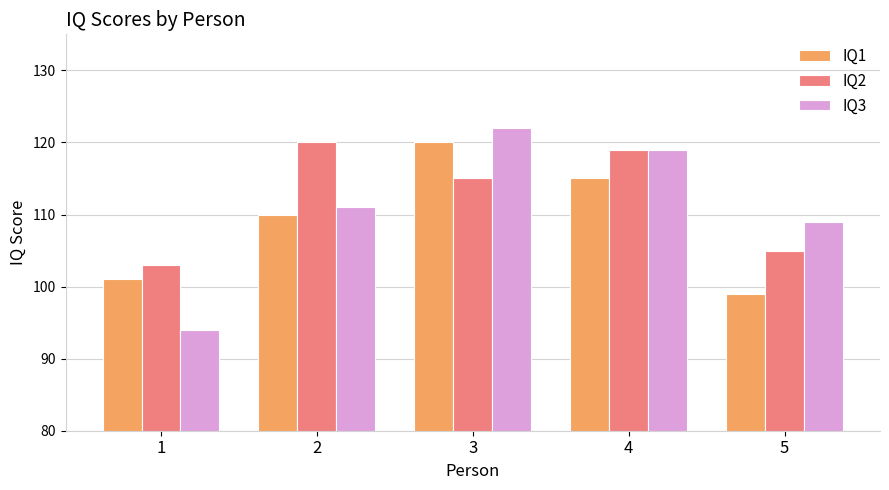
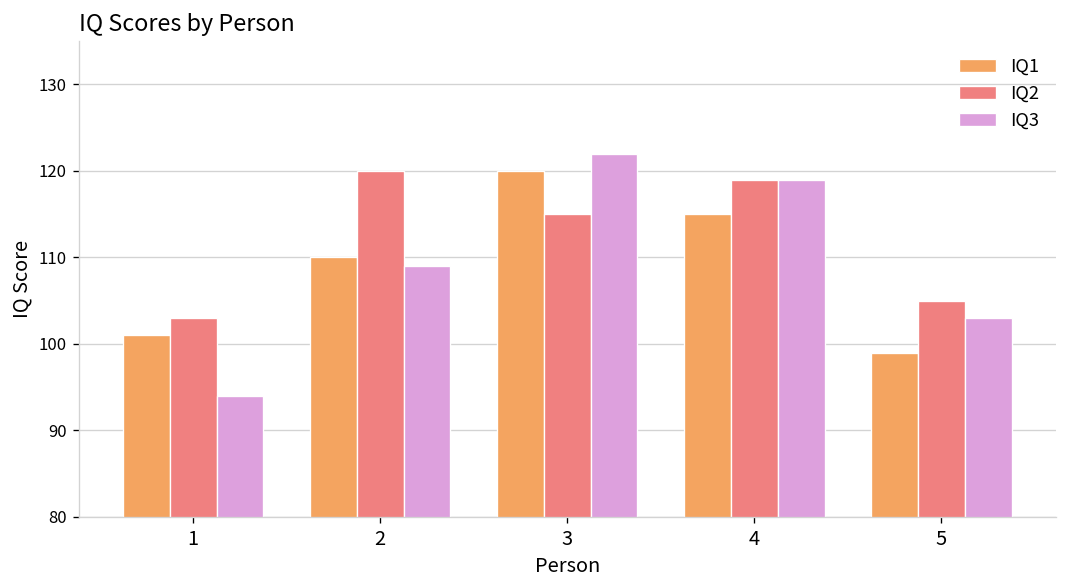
IQ3, 2: 111 -> 109
IQ3, 5: 109 -> 103
